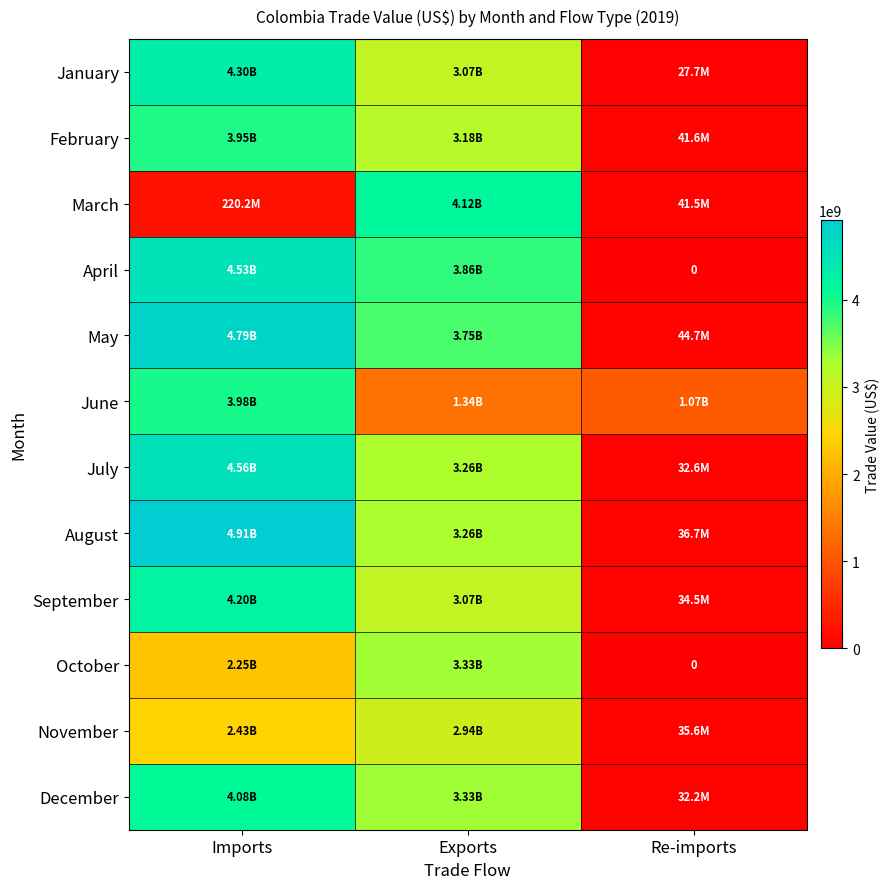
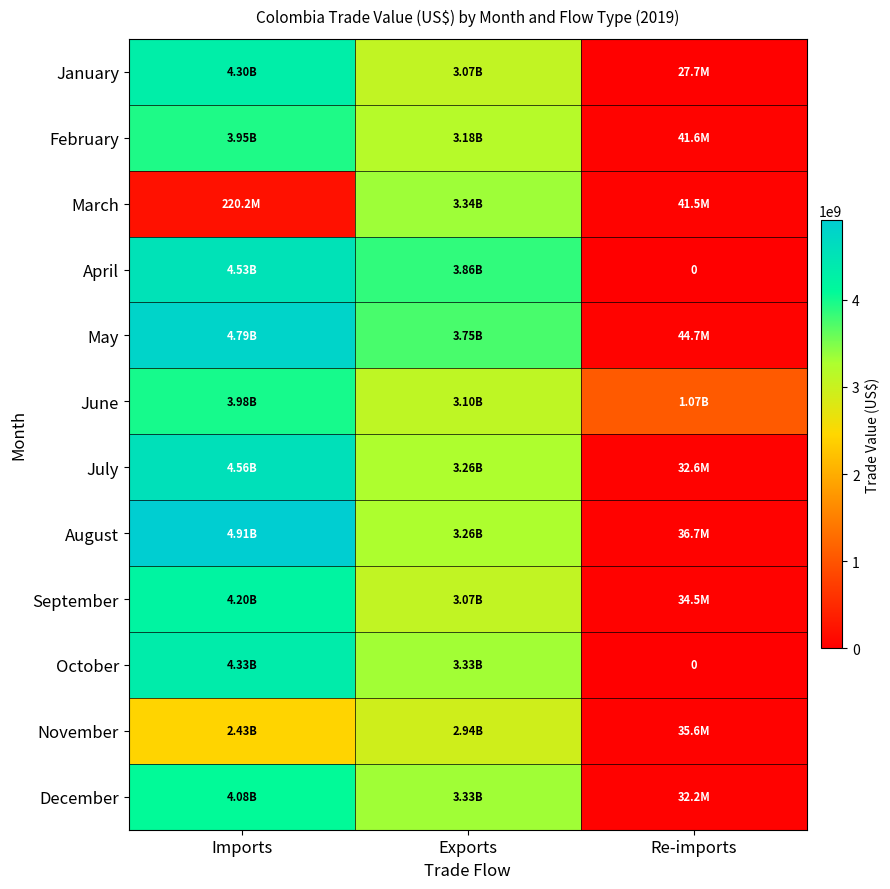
March, Exports: 4.12B -> 3.34B
June, Exports: 1.34B -> 3.10B
October, Imports: 2.25B -> 4.33B
